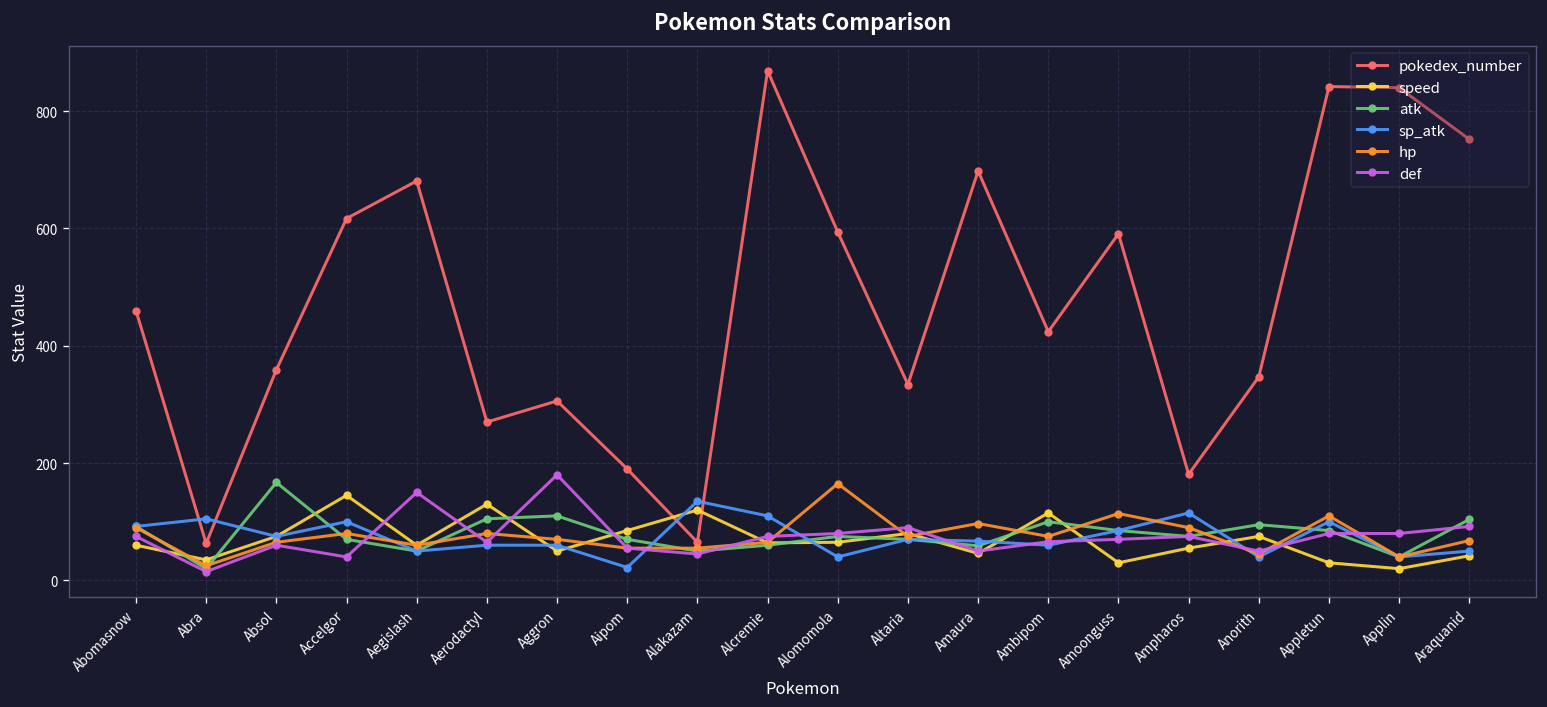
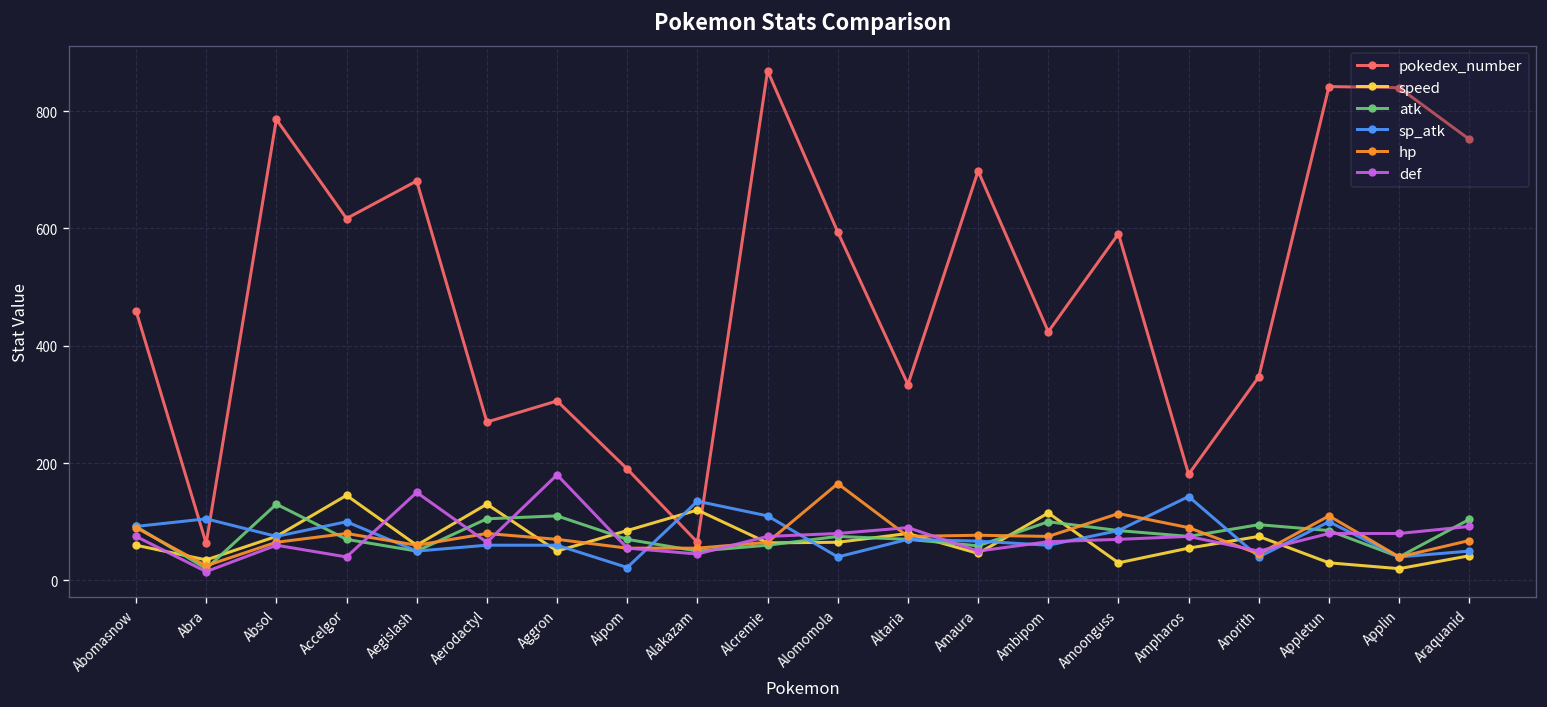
pokedex_number, Absol: 360 -> 790
atk, Absol: 170 -> 130
hp, Amaura: 100 -> 80
sp_atk, Ampharos: 120 -> 140
